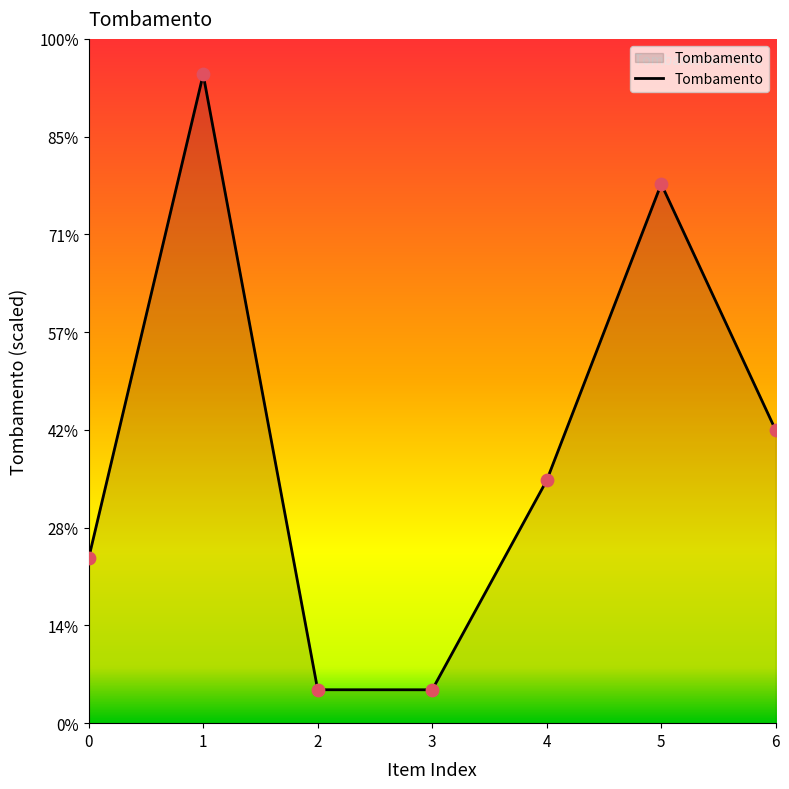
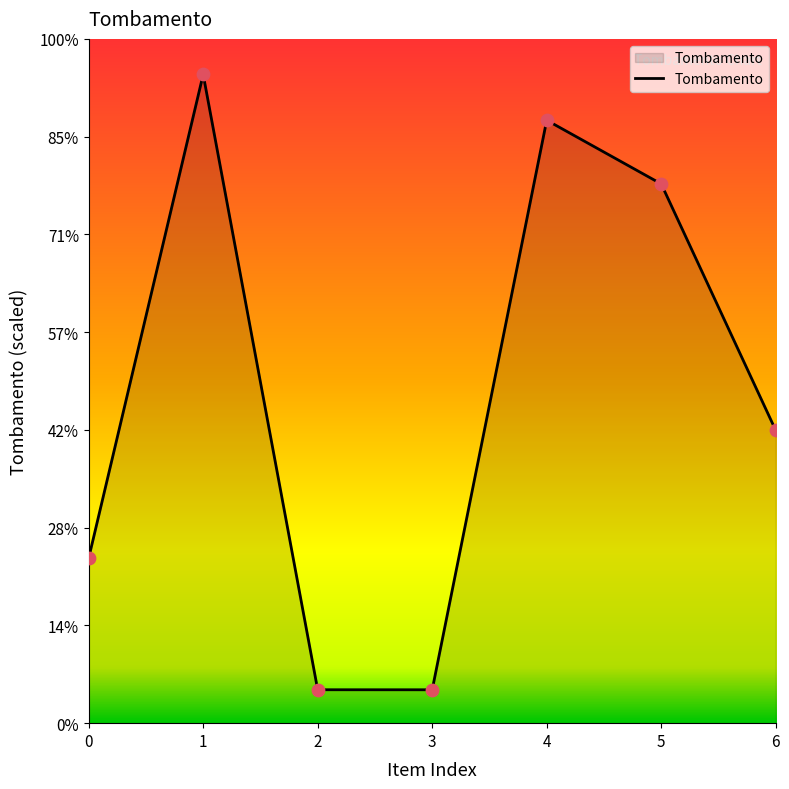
4: 35% -> 88%
